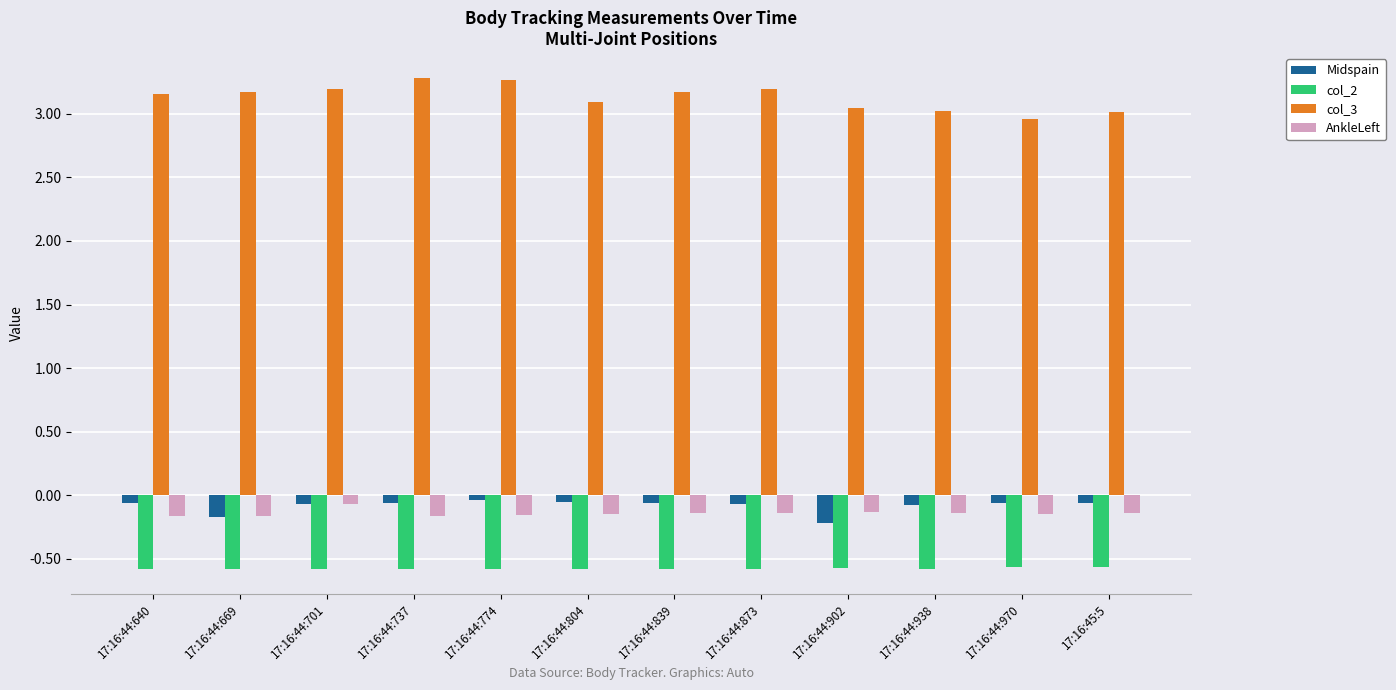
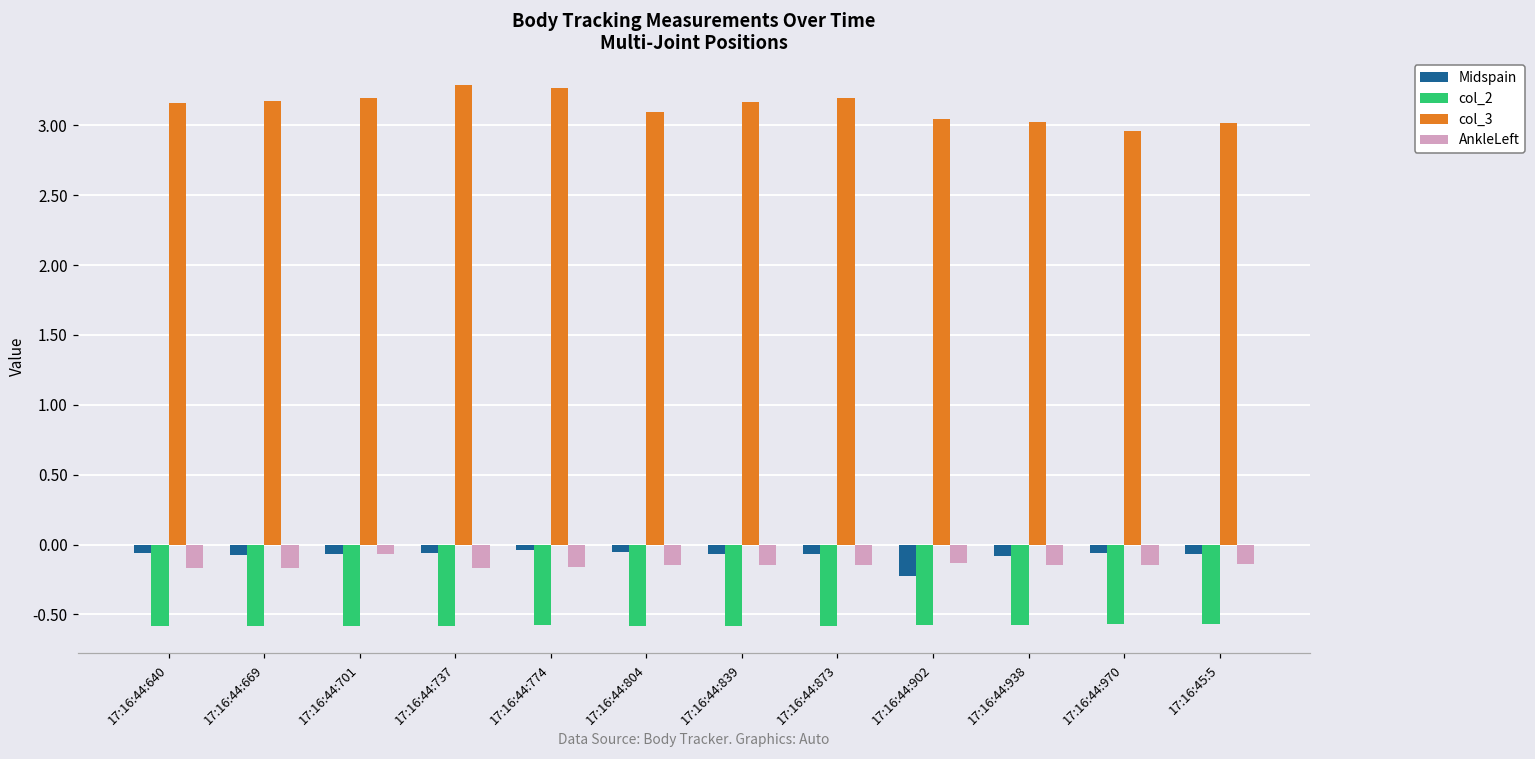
Midspain, 17:16:44:669: -0.17 -> -0.07
